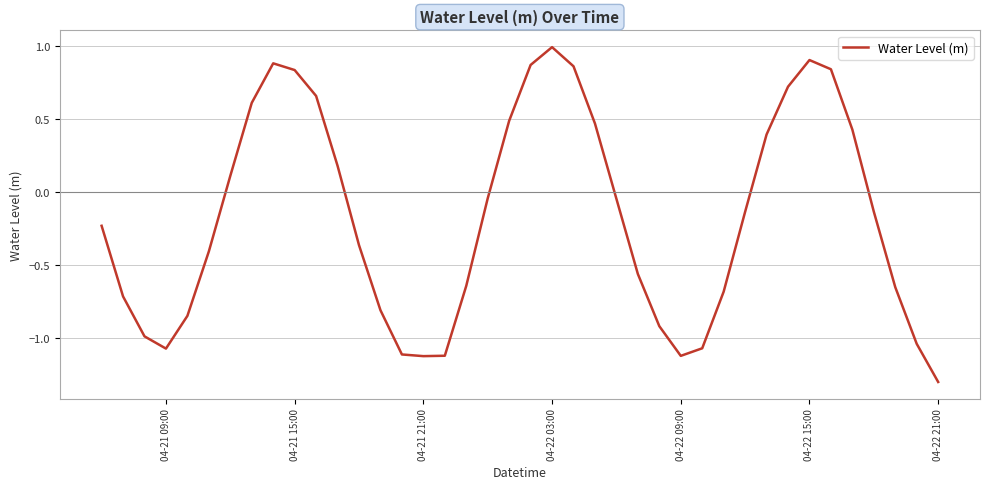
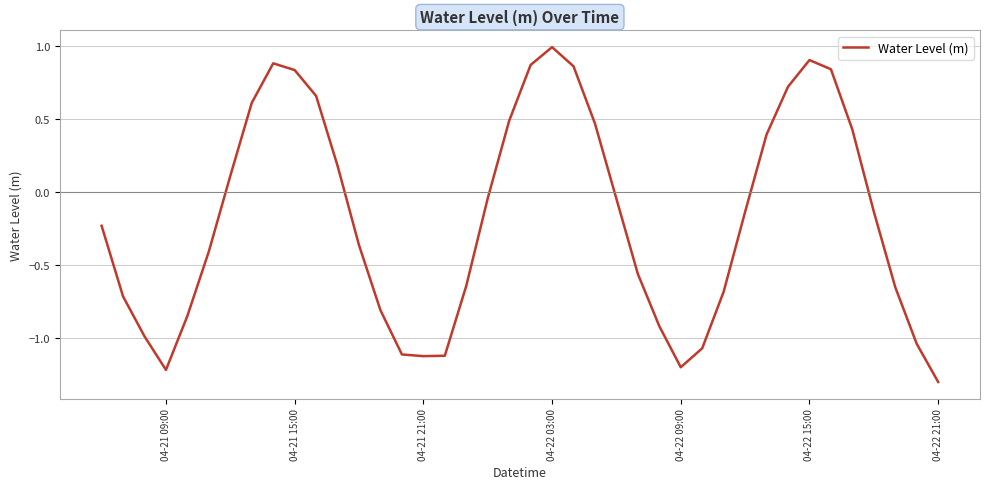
04-21 09:00: -1.07 -> -1.22
04-22 09:00: -1.12 -> -1.20
